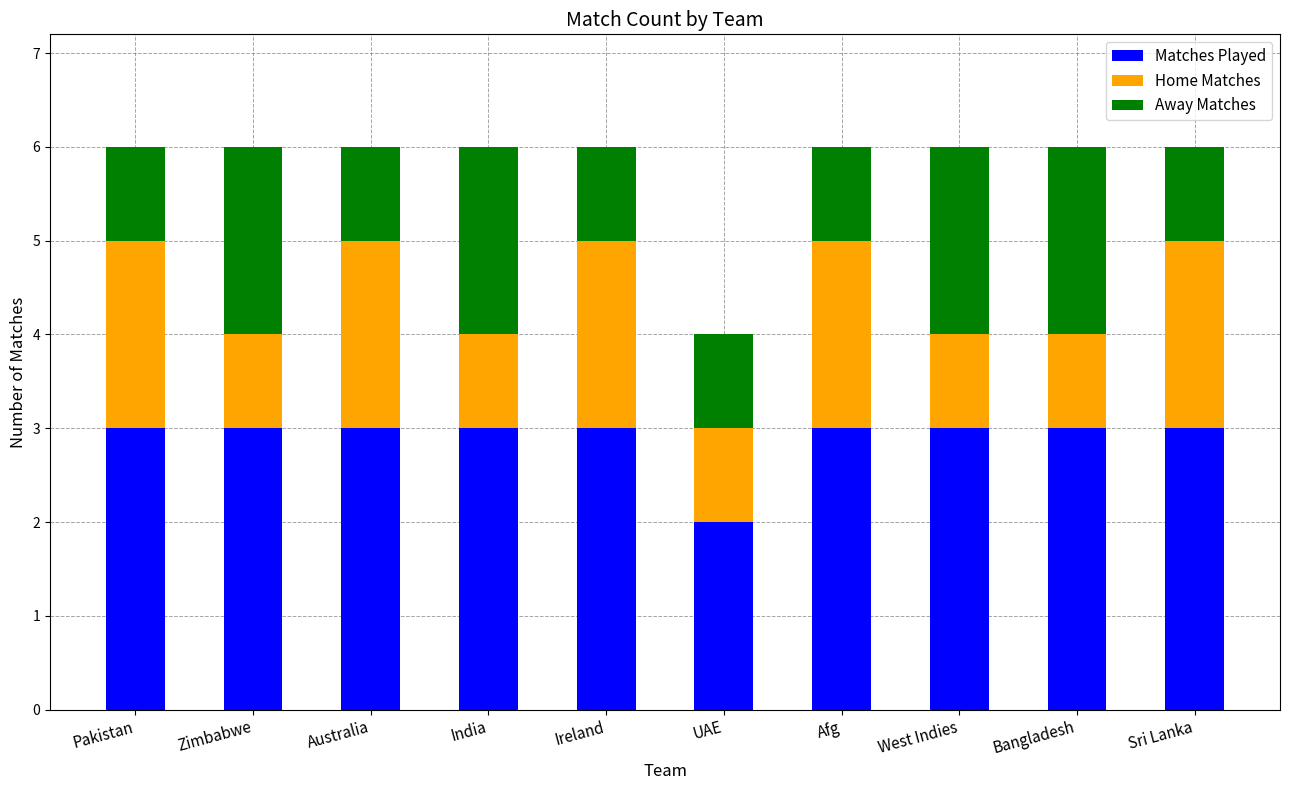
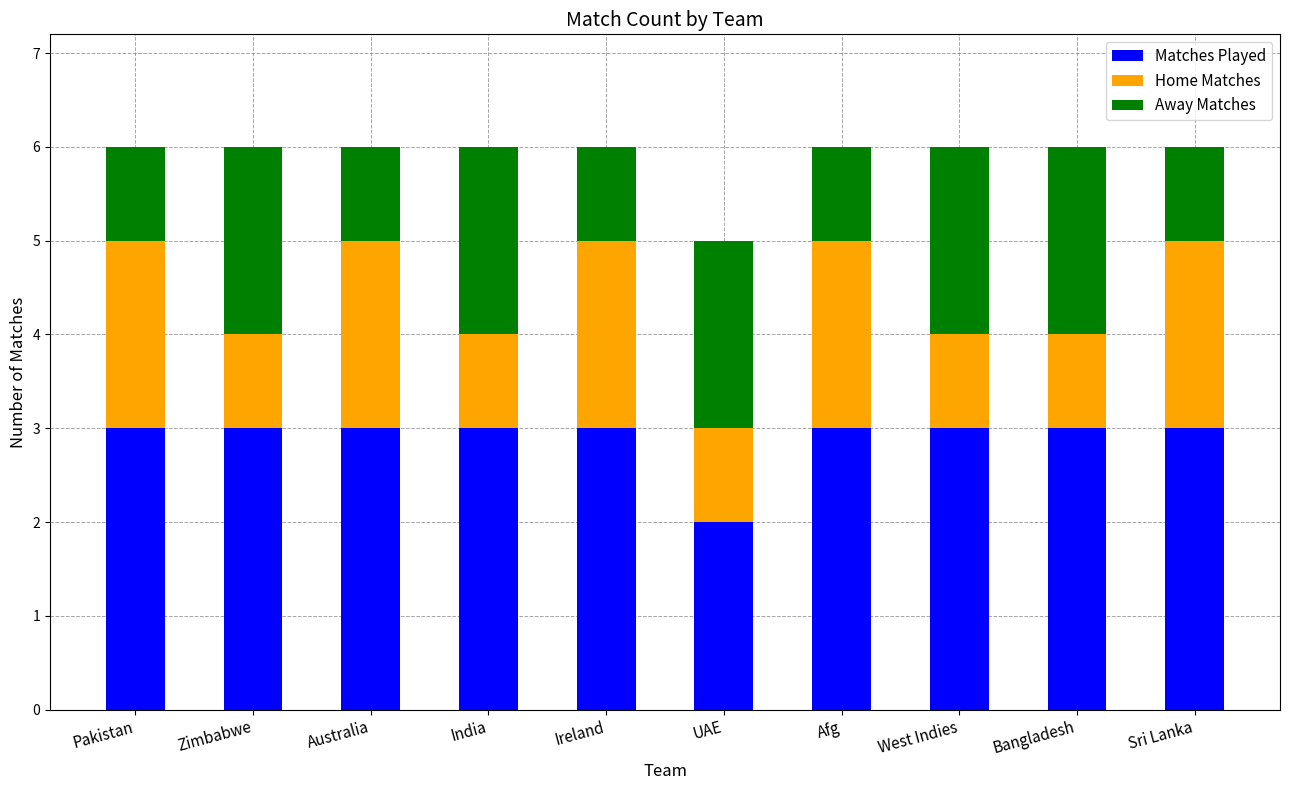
Away Matches, UAE: 1 -> 2
